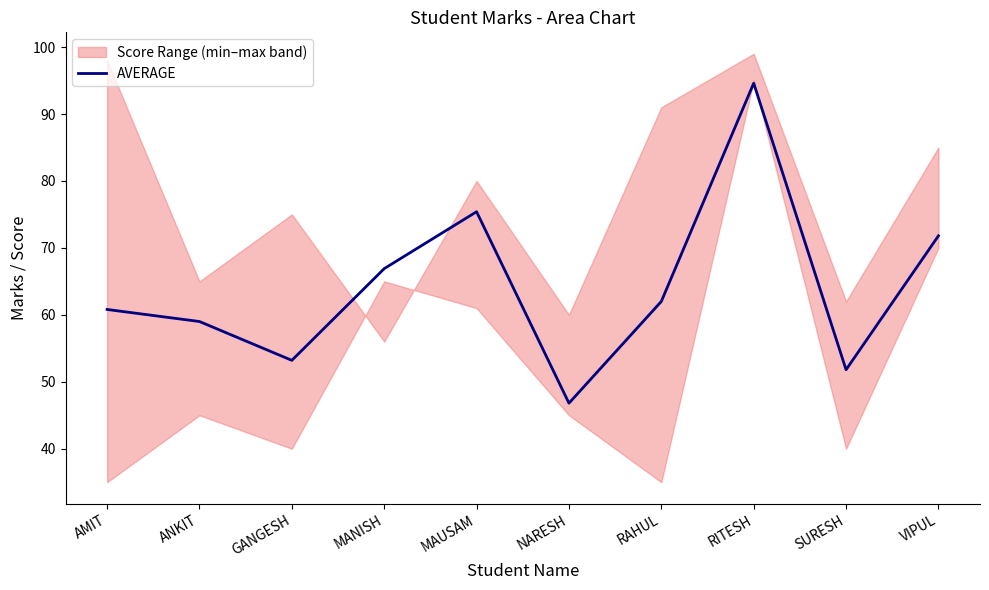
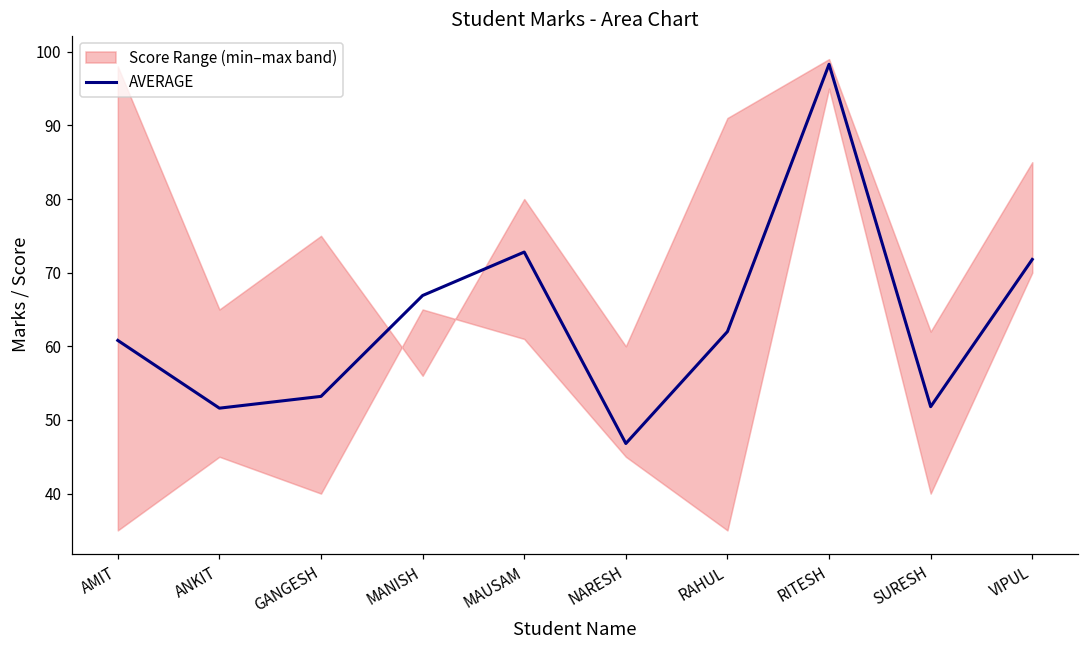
AVERAGE, ANKIT: 59 -> 52
AVERAGE, MAUSAM: 75 -> 73
AVERAGE, RITESH: 95 -> 98
